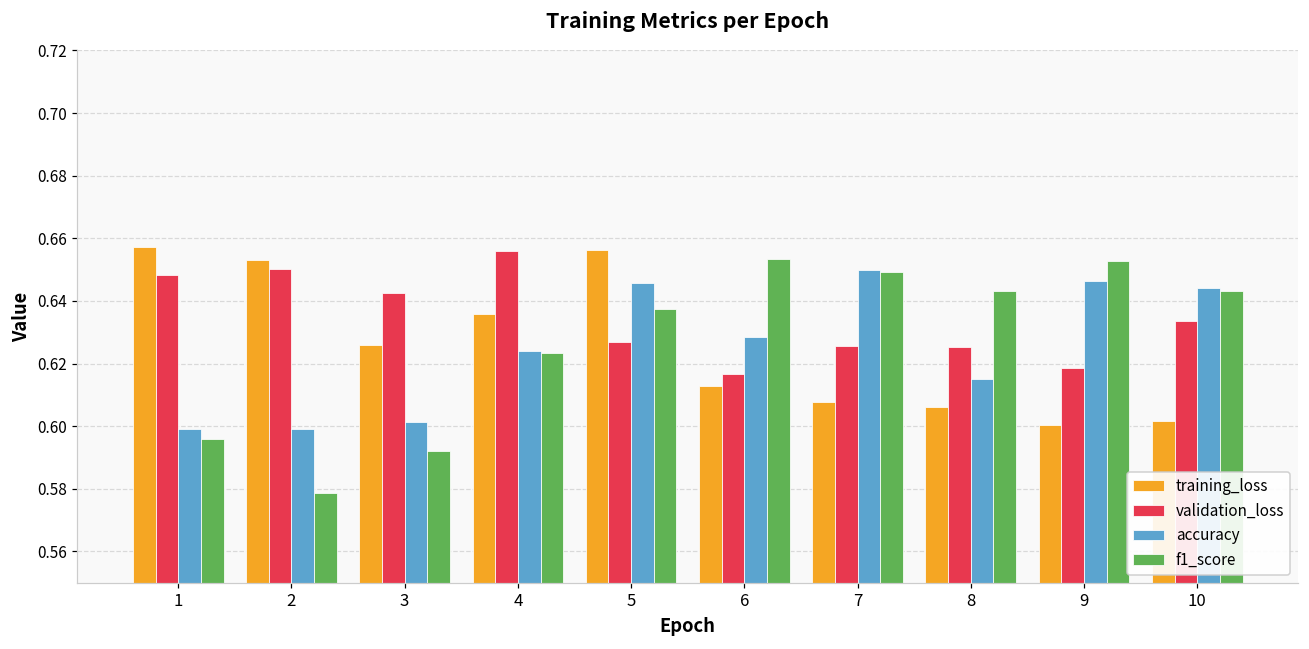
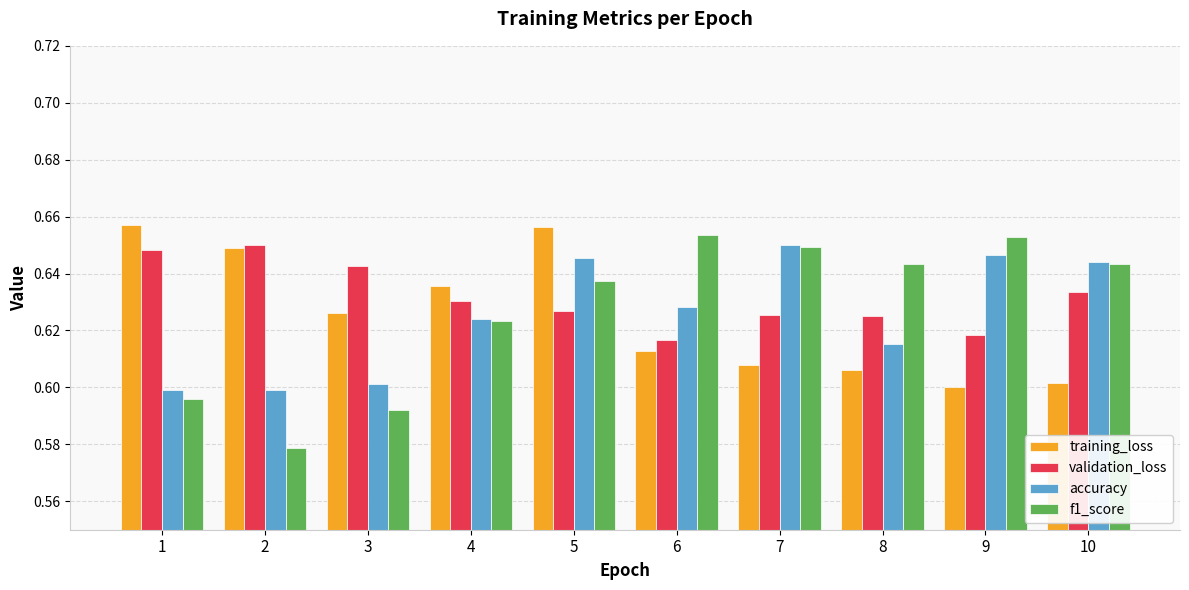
training_loss, 2: 0.653 -> 0.649
validation_loss, 4: 0.656 -> 0.630
